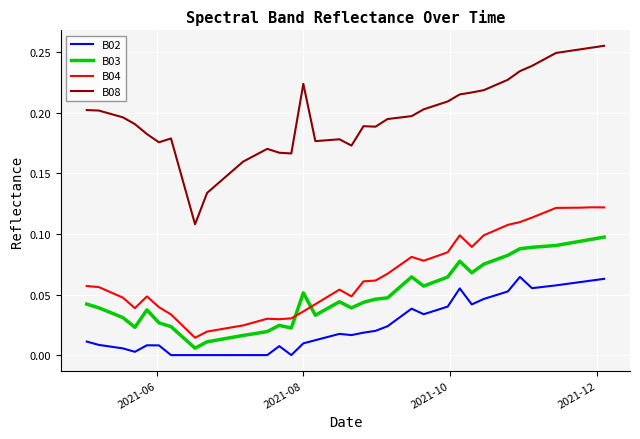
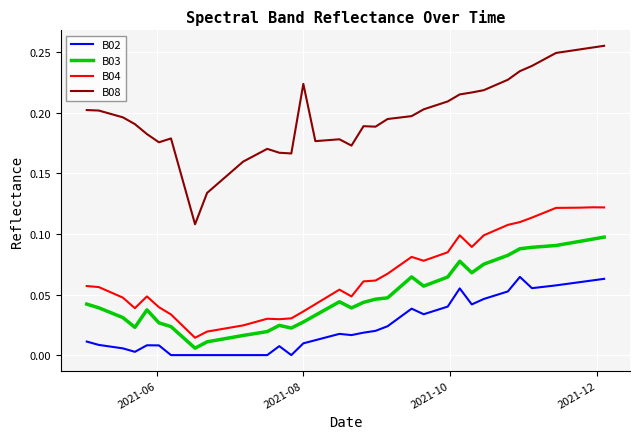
B03, 2021-08: 0.051 -> 0.027
